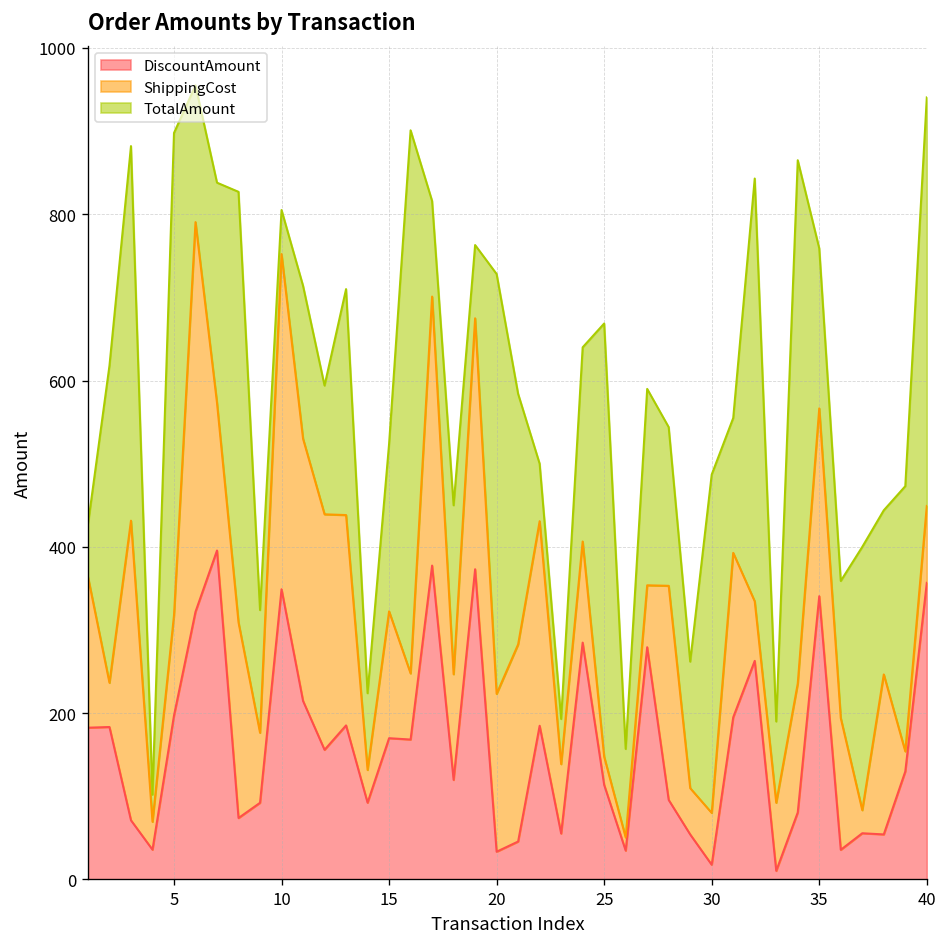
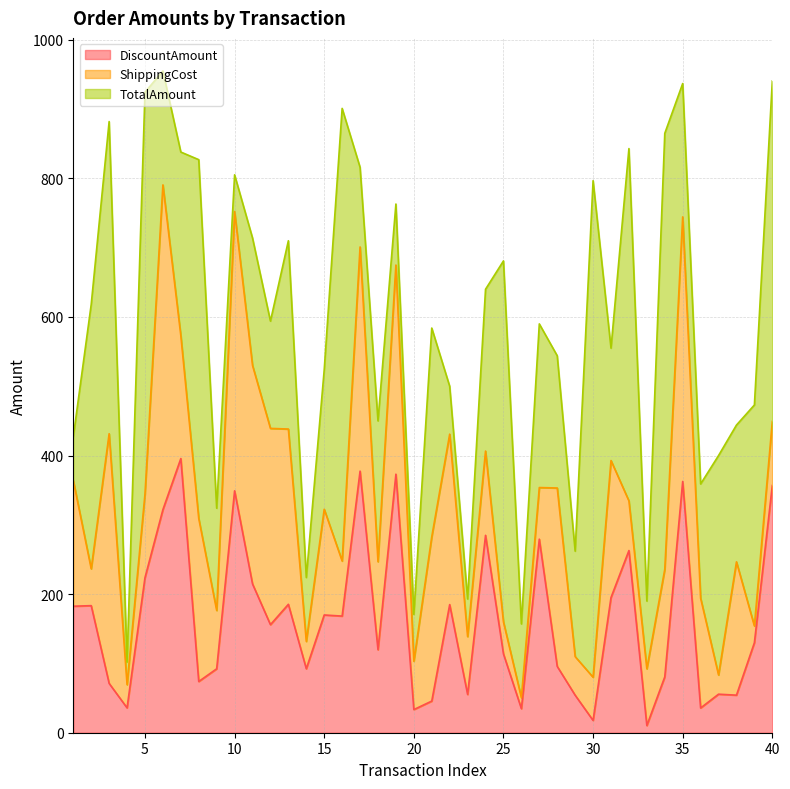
DiscountAmount, 5: 200 -> 220
ShippingCost, 20: 190 -> 70
TotalAmount, 20: 500 -> 70
ShippingCost, 25: 30 -> 50
TotalAmount, 30: 410 -> 720
DiscountAmount, 35: 340 -> 360
ShippingCost, 35: 230 -> 380
